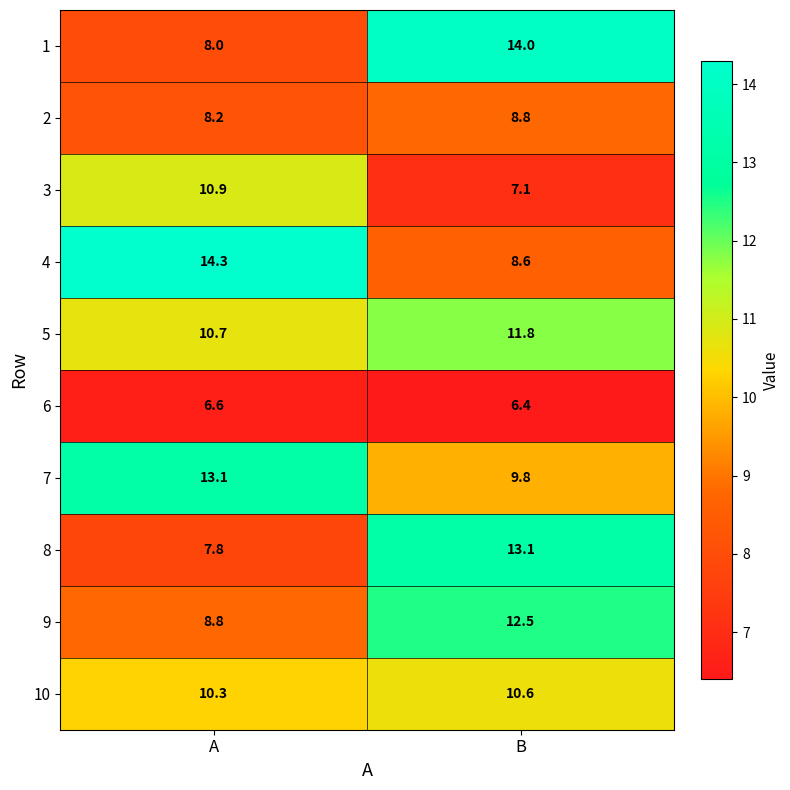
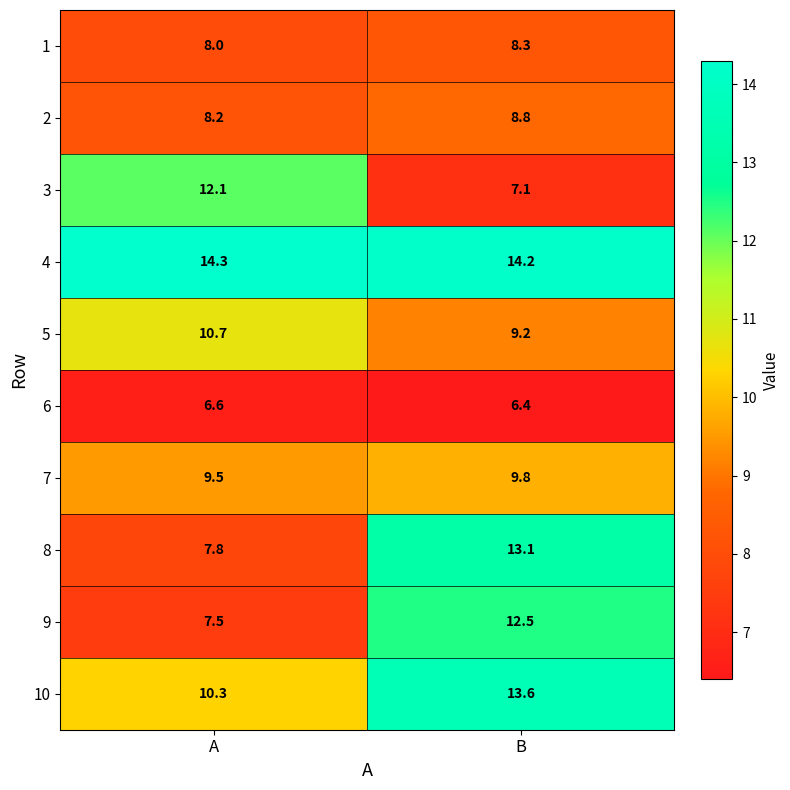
1, B: 14.0 -> 8.3
3, A: 10.9 -> 12.1
4, B: 8.6 -> 14.2
5, B: 11.8 -> 9.2
7, A: 13.1 -> 9.5
9, A: 8.8 -> 7.5
10, B: 10.6 -> 13.6
